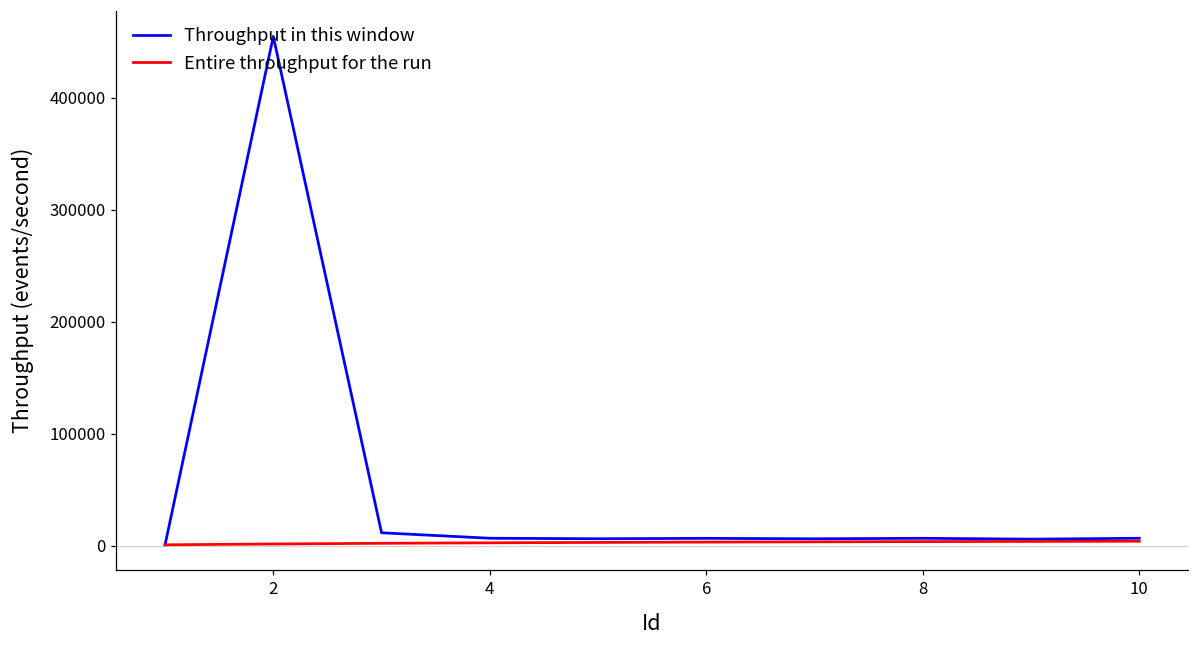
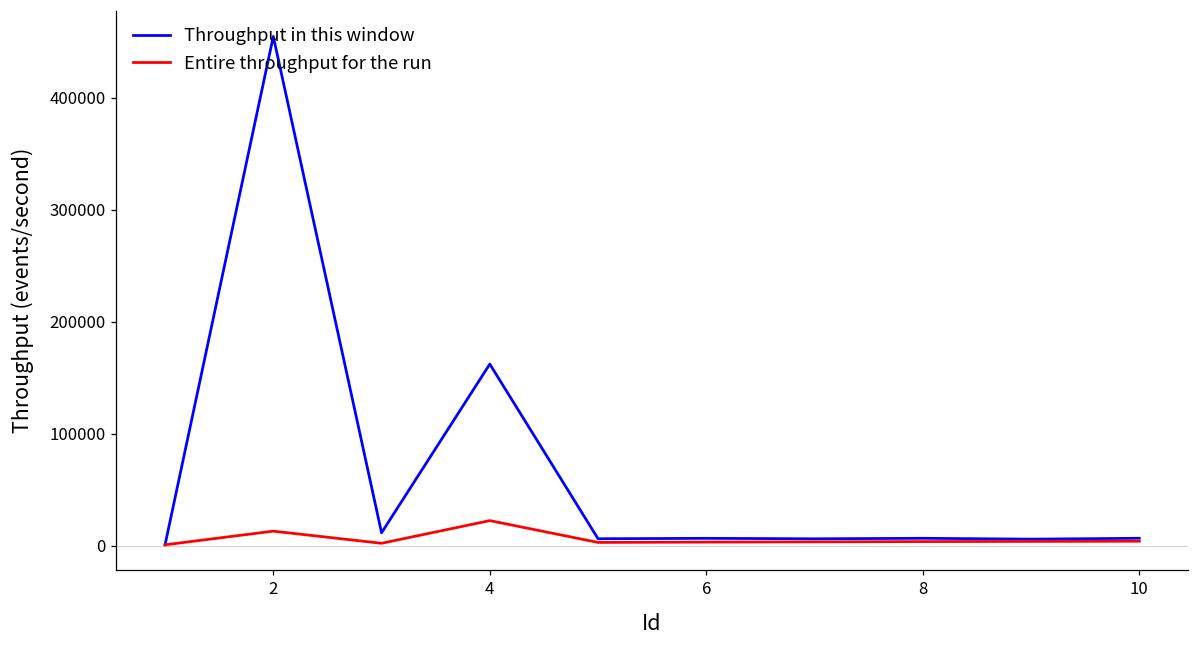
Entire throughput for the run, 2: 1000 -> 13000
Throughput in this window, 4: 7000 -> 162000
Entire throughput for the run, 4: 3000 -> 22000
